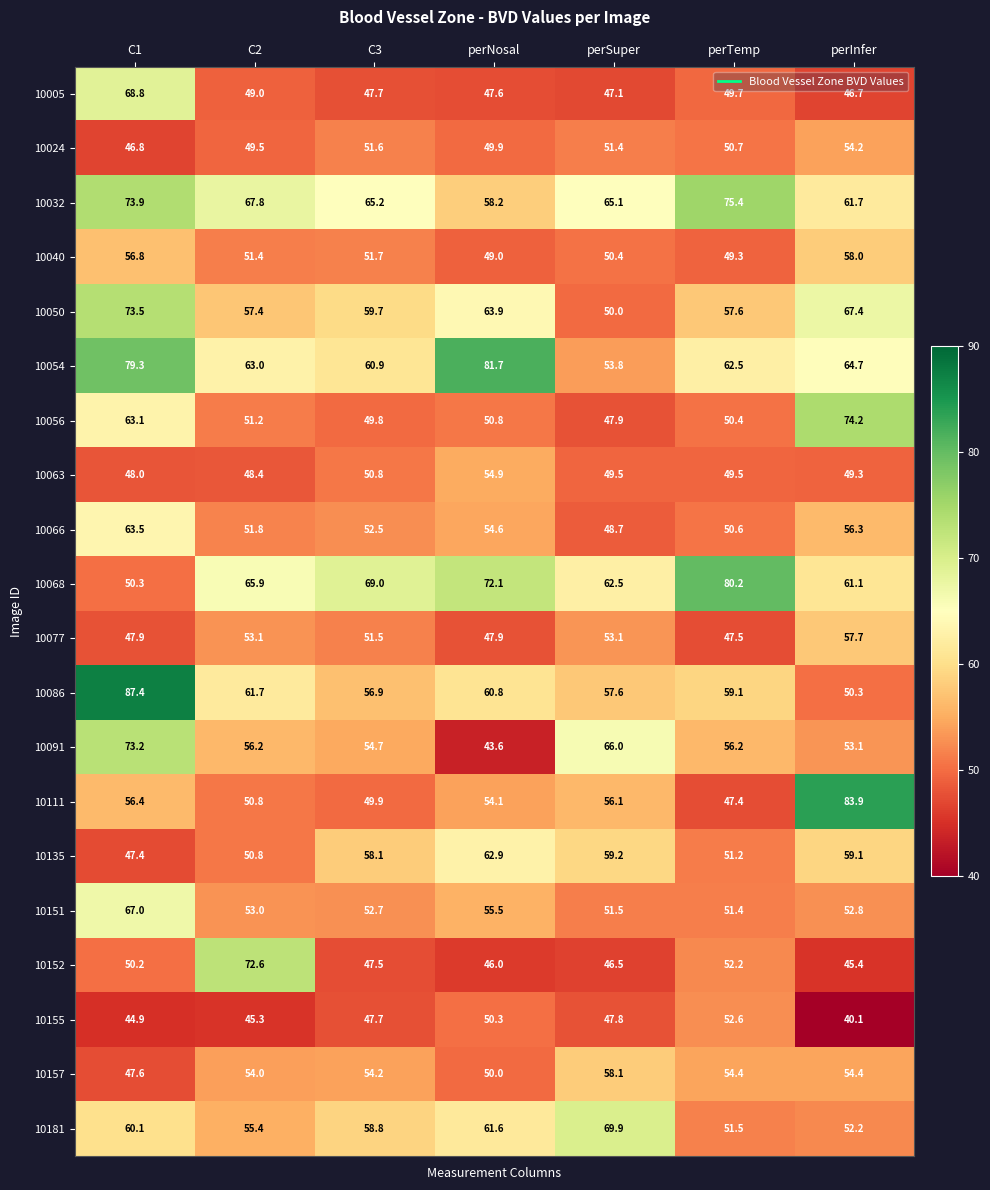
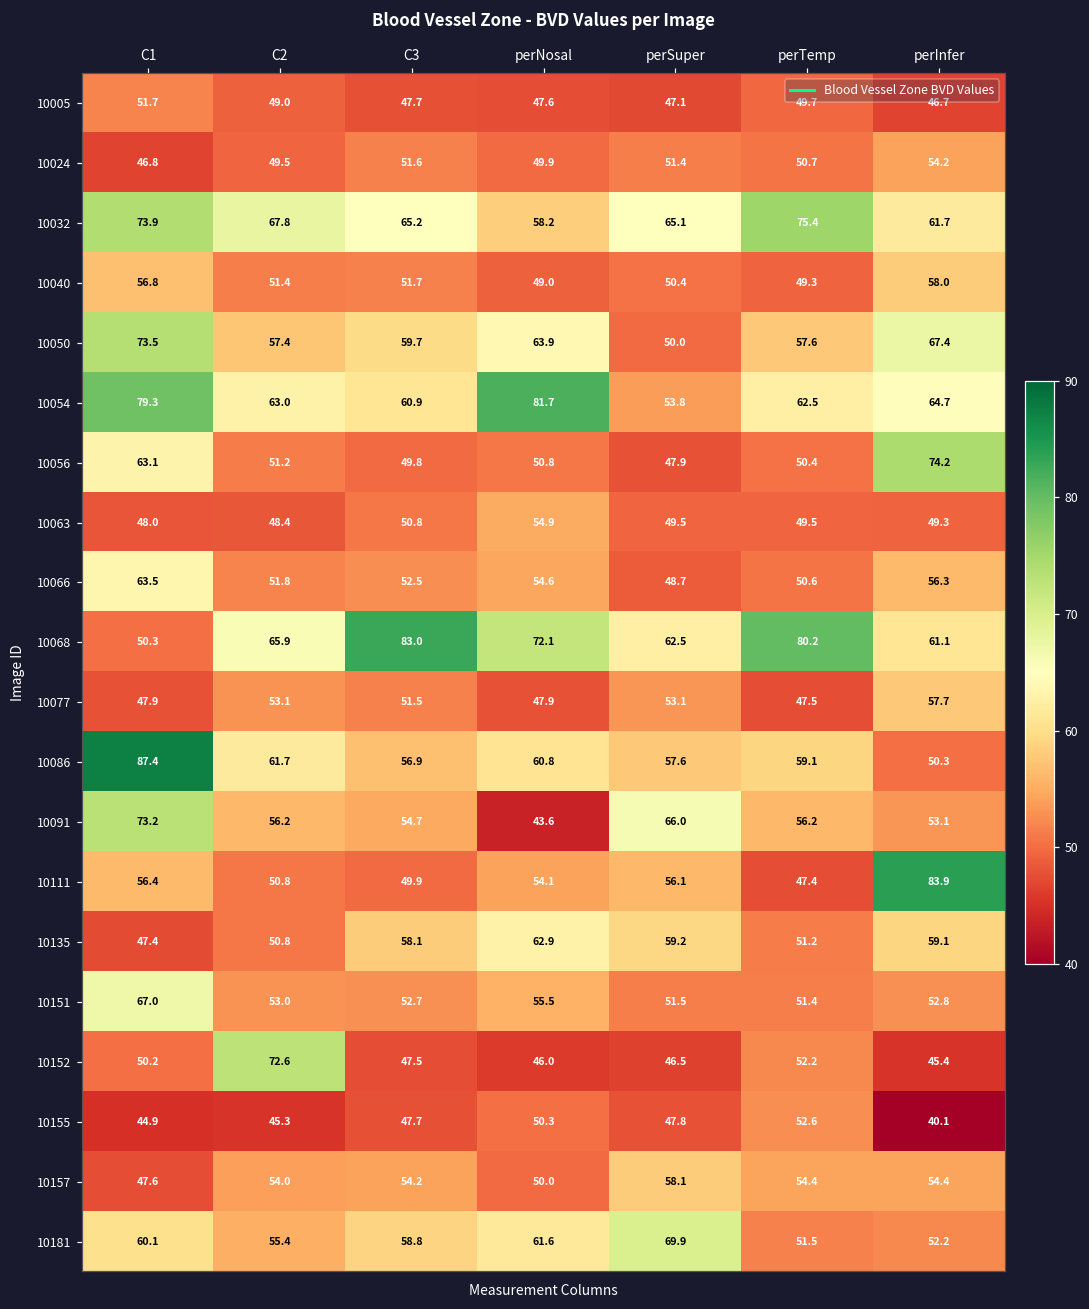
10005, C1: 68.8 -> 51.7
10068, C3: 69.0 -> 83.0
